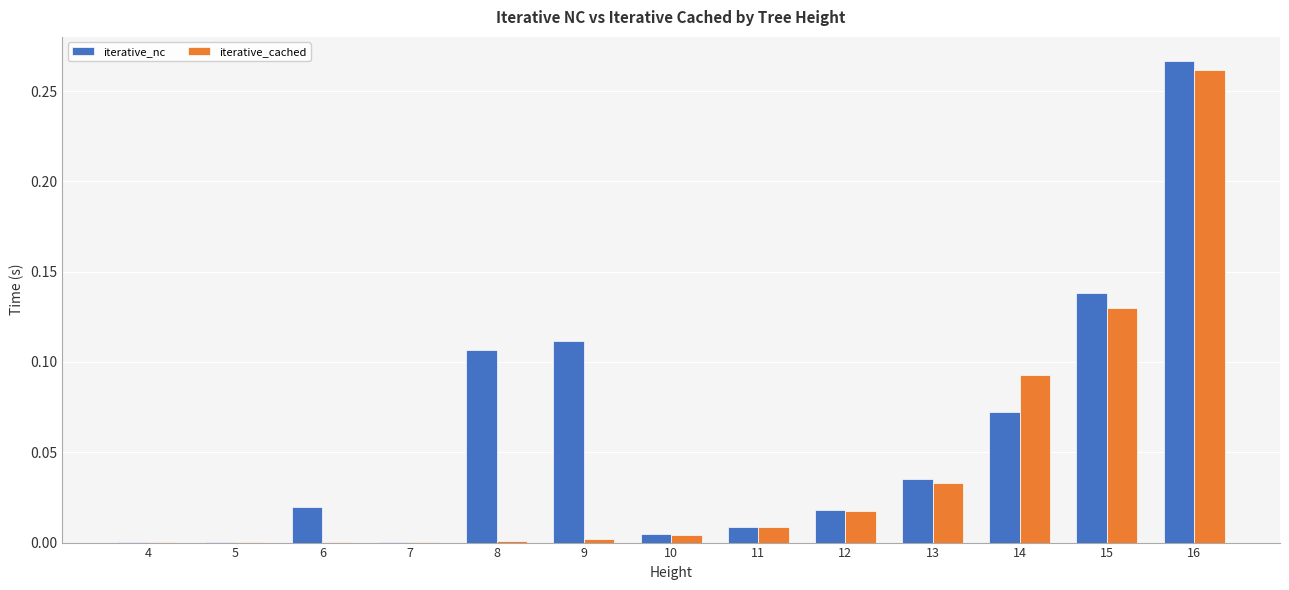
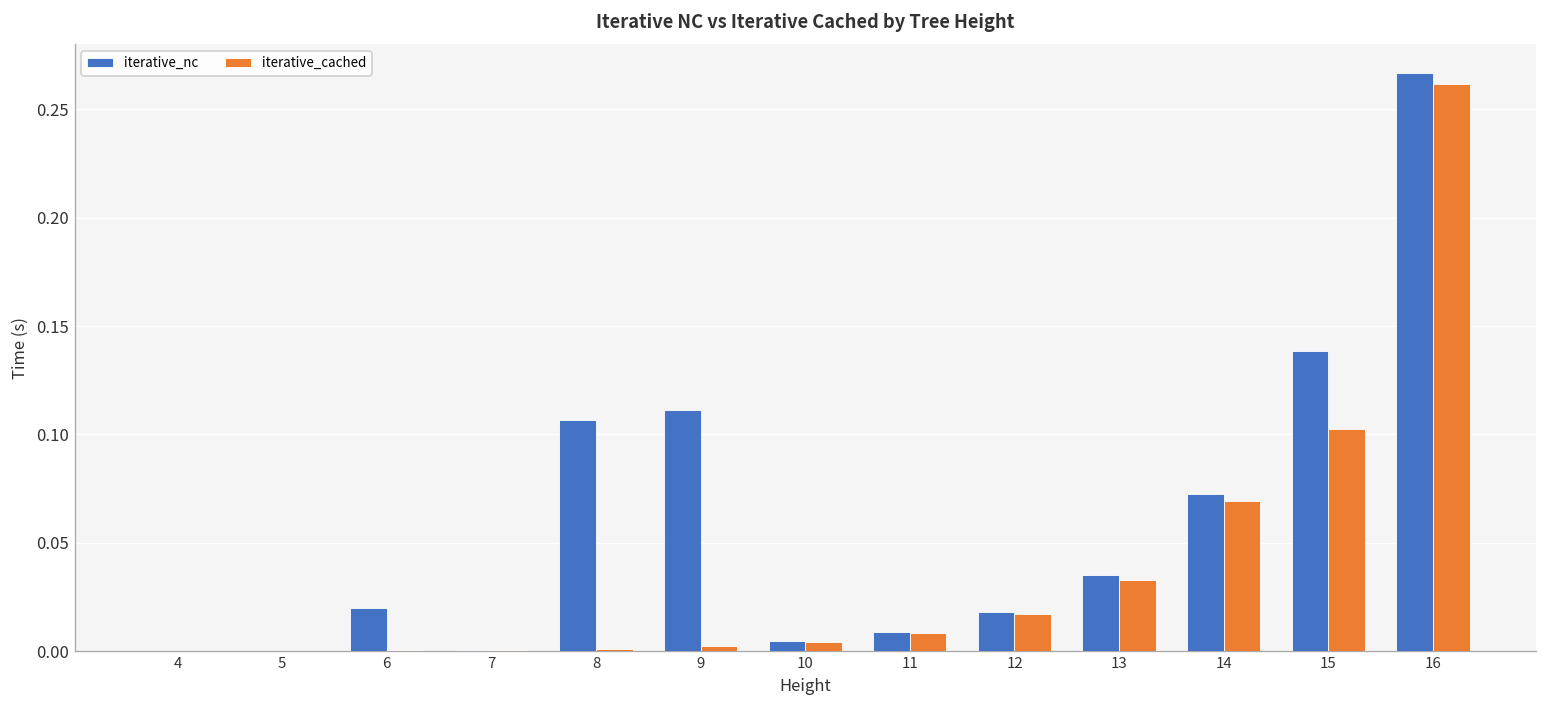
iterative_cached, 14: 0.093 -> 0.069
iterative_cached, 15: 0.130 -> 0.102
